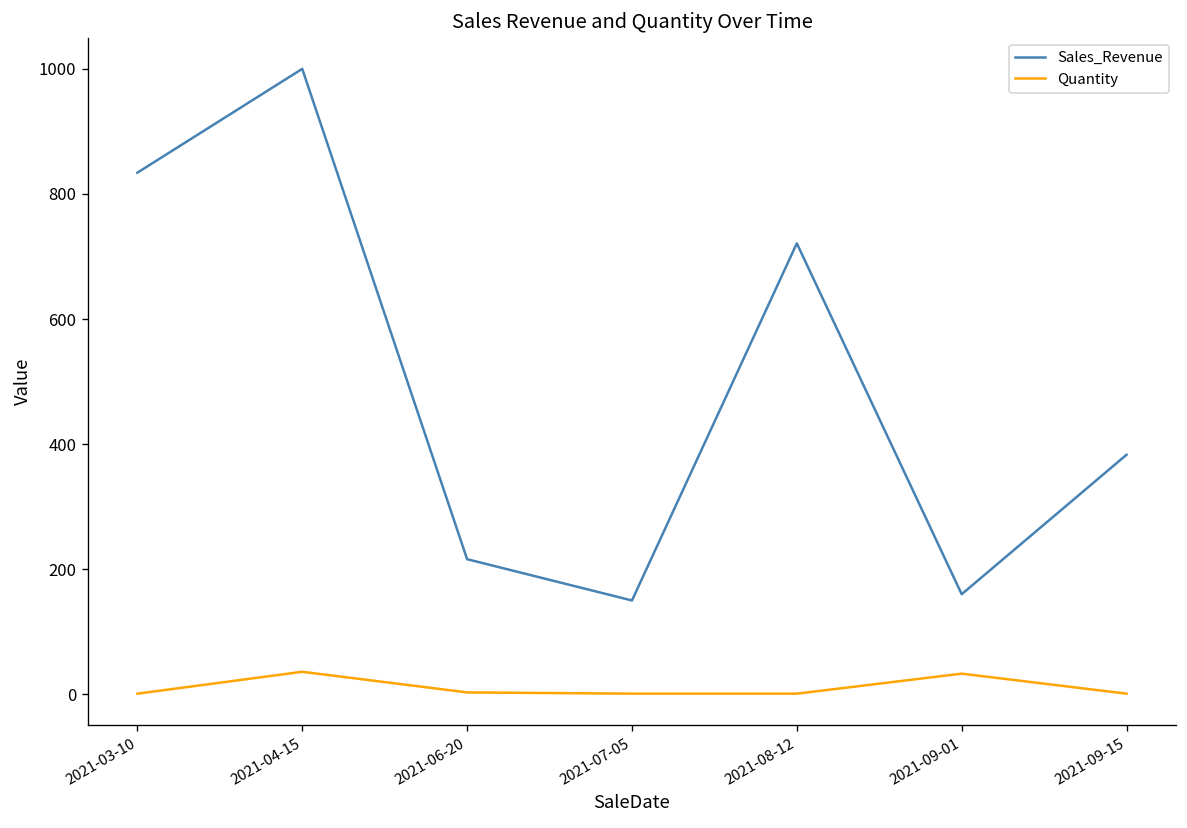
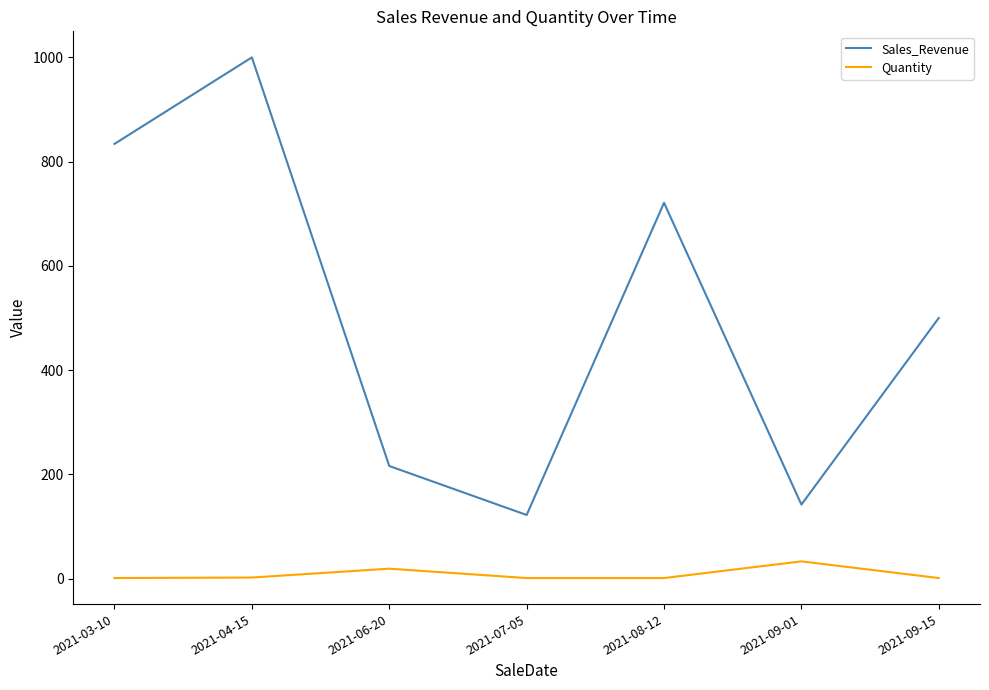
Quantity, 2021-04-15: 40 -> 0
Quantity, 2021-06-20: 0 -> 20
Sales_Revenue, 2021-07-05: 150 -> 120
Sales_Revenue, 2021-09-01: 160 -> 140
Sales_Revenue, 2021-09-15: 380 -> 500
